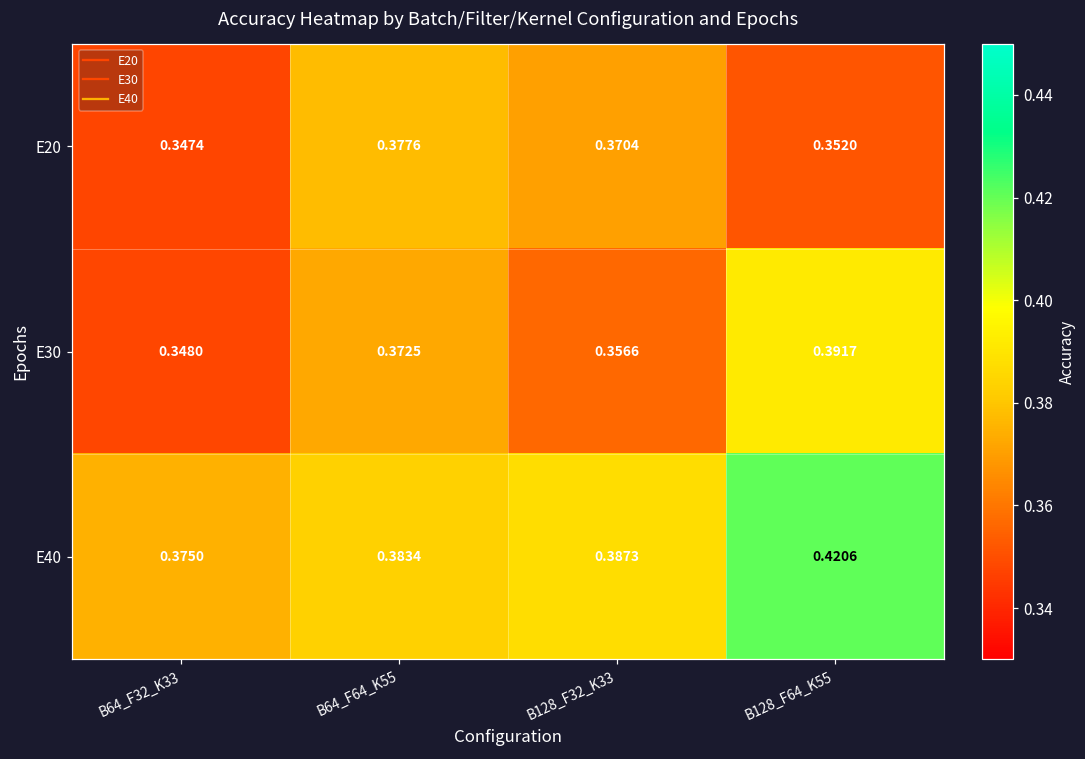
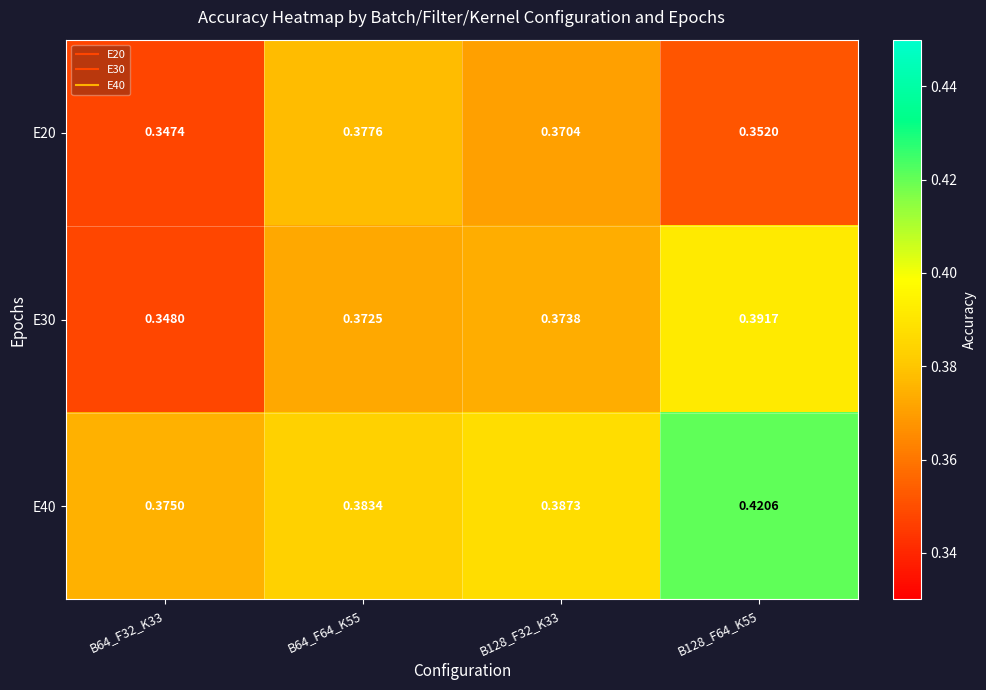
E30, B128_F32_K33: 0.3566 -> 0.3738
